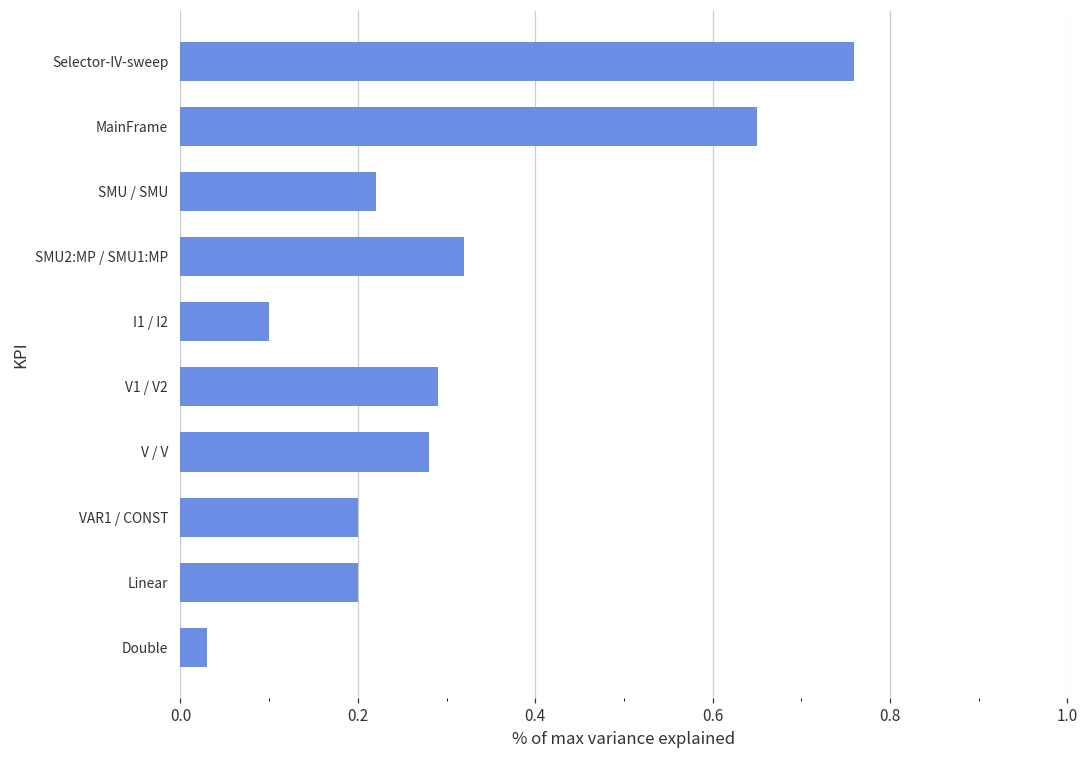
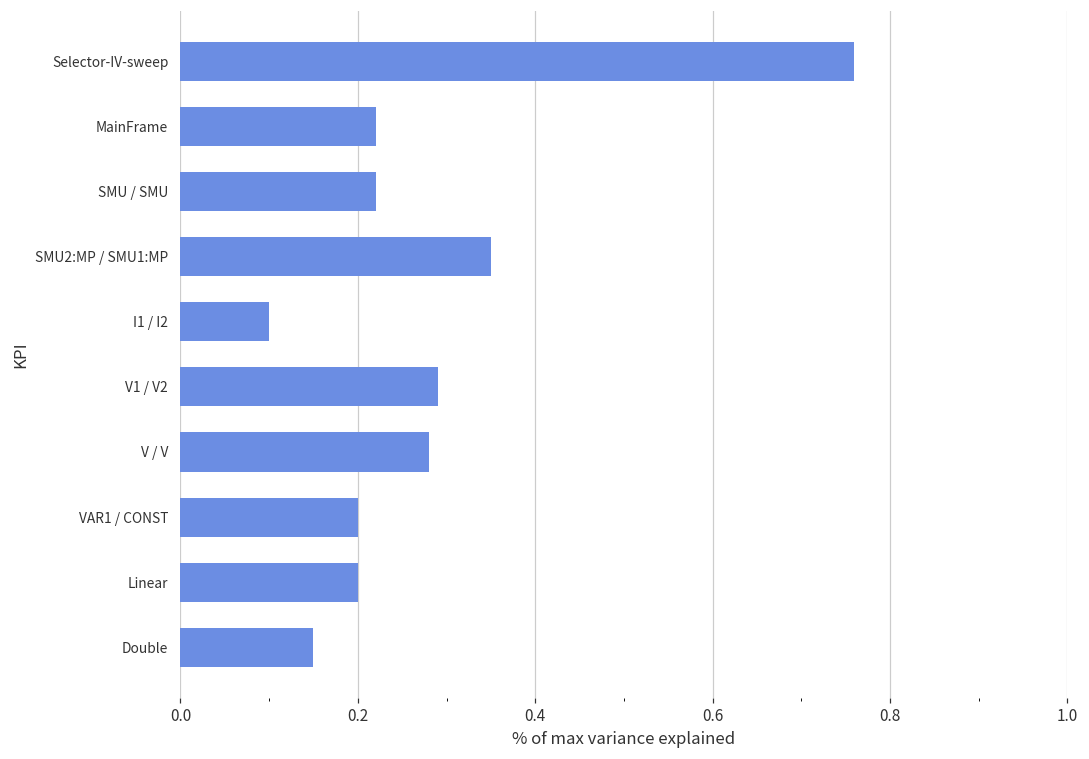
MainFrame: 0.65 -> 0.22
SMU2:MP / SMU1:MP: 0.32 -> 0.35
Double: 0.03 -> 0.15
